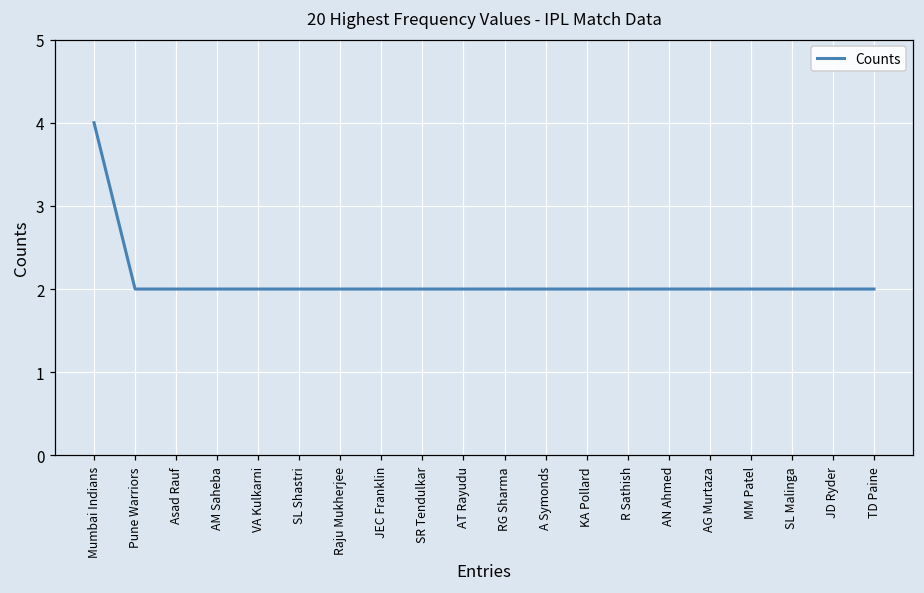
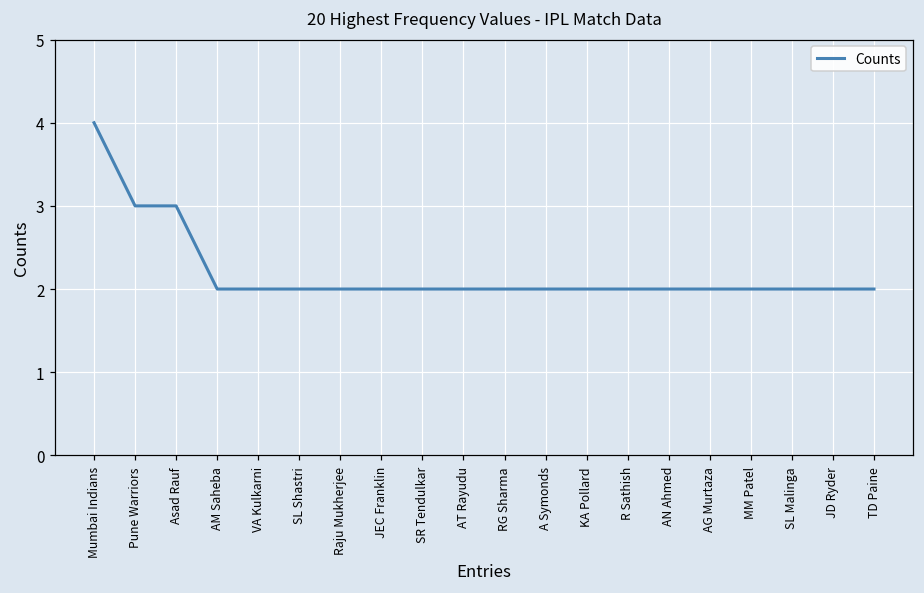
Pune Warriors: 2 -> 3
Asad Rauf: 2 -> 3
